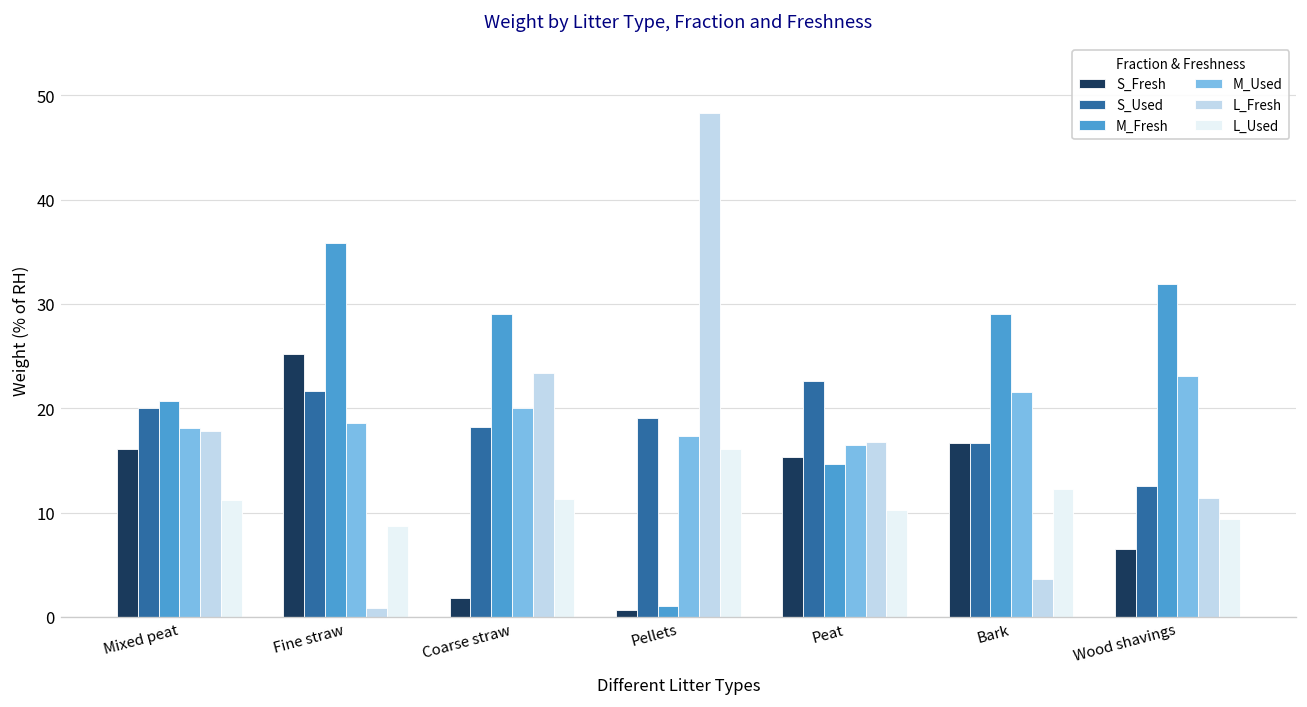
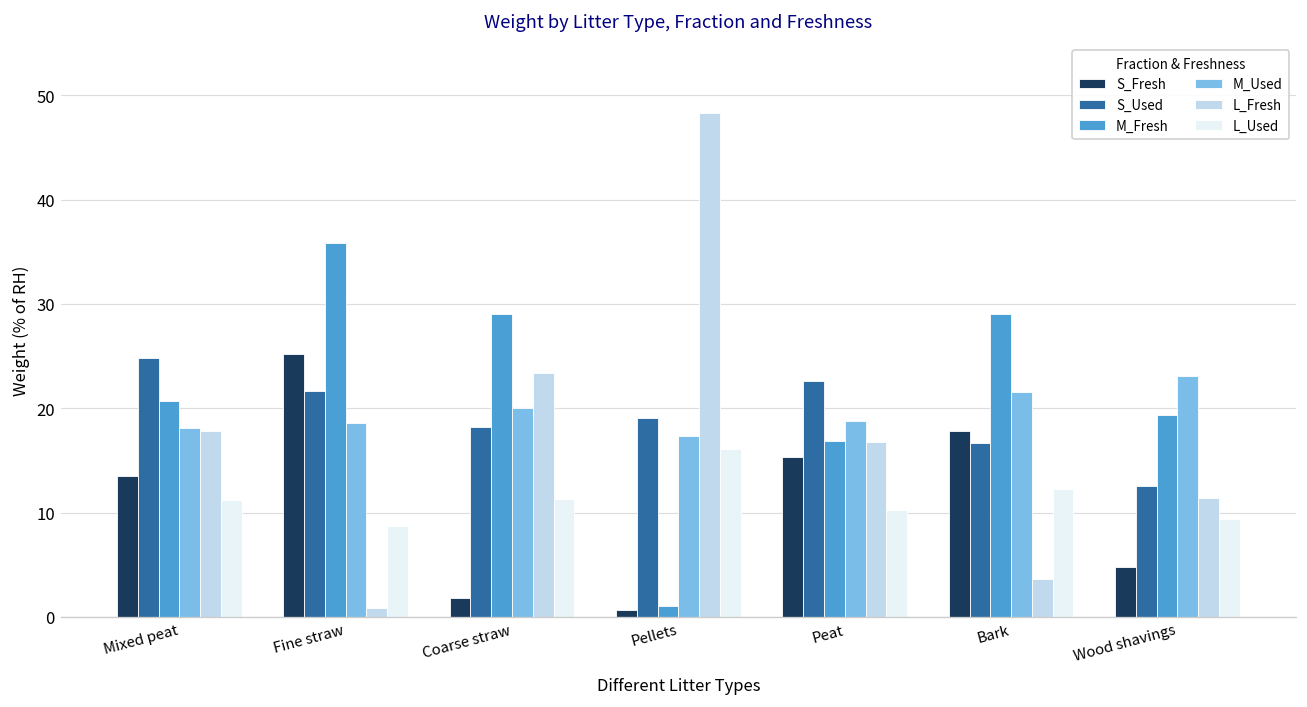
S_Fresh, Mixed peat: 16 -> 13
S_Used, Mixed peat: 20 -> 25
M_Fresh, Peat: 15 -> 17
M_Used, Peat: 17 -> 19
S_Fresh, Bark: 17 -> 18
S_Fresh, Wood shavings: 6 -> 5
M_Fresh, Wood shavings: 32 -> 19
